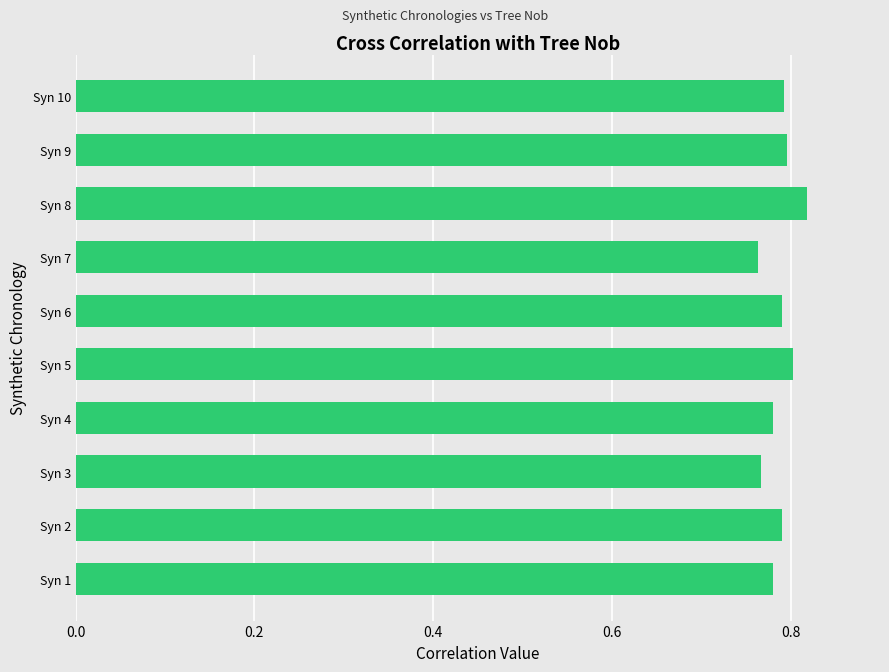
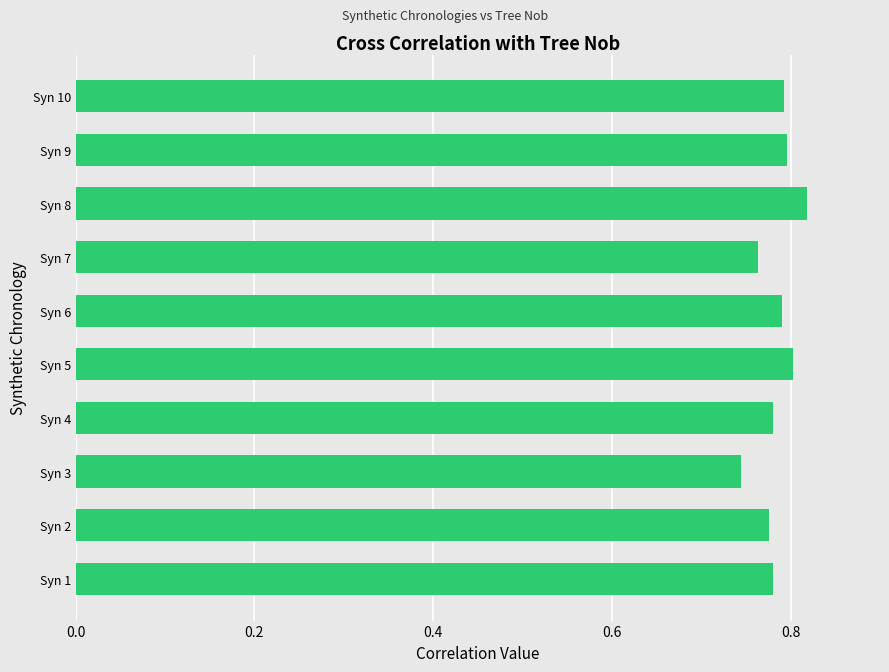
Syn 3: 0.77 -> 0.74
Syn 2: 0.79 -> 0.78
